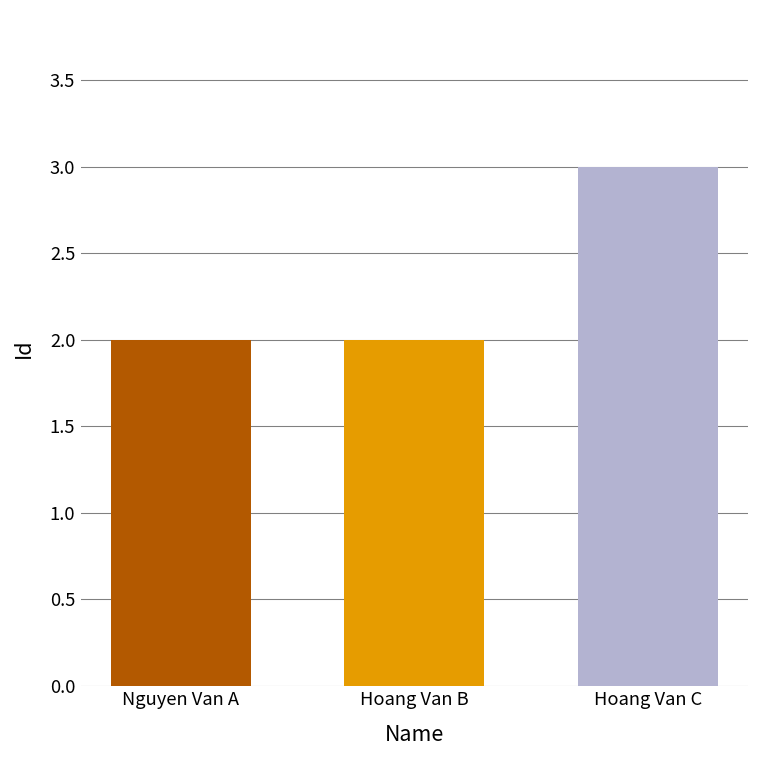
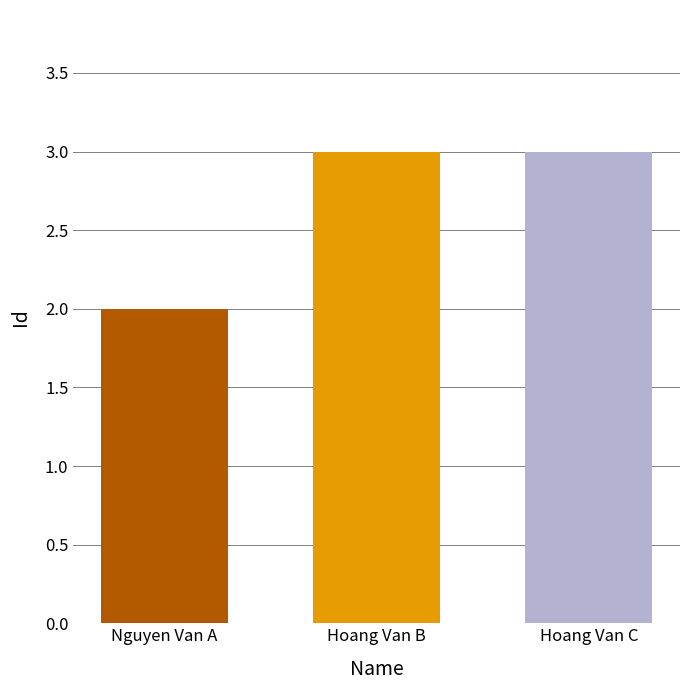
Hoang Van B: 2 -> 3
